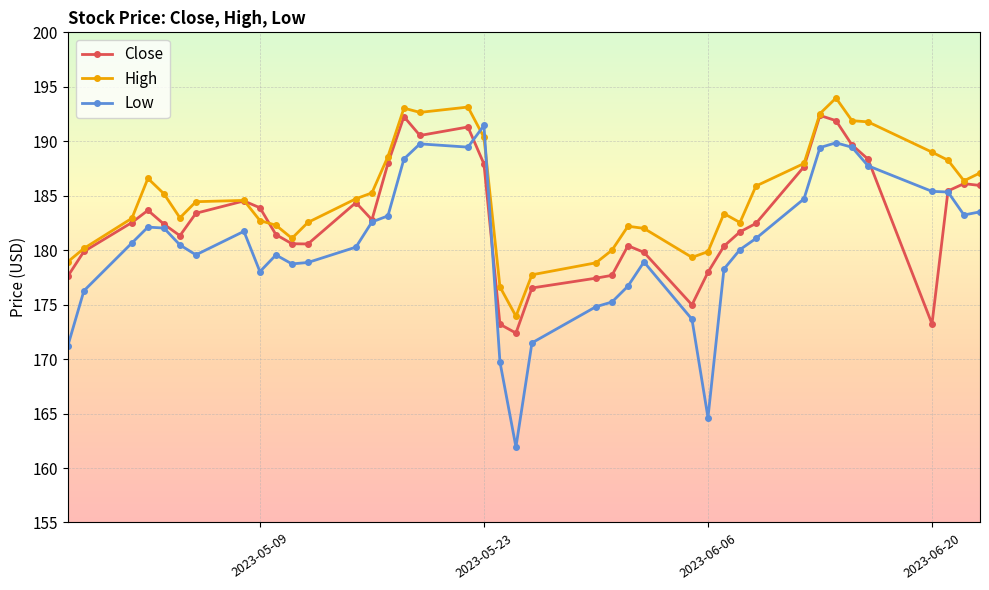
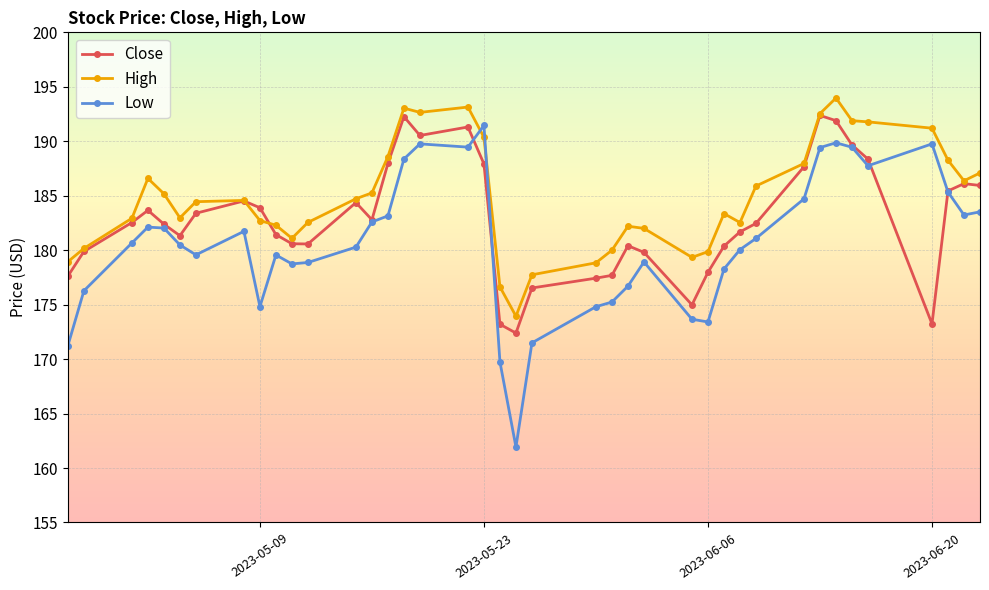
Low, 2023-05-09: 178.0 -> 174.8
Low, 2023-06-06: 164.6 -> 173.4
High, 2023-06-20: 189.0 -> 191.2
Low, 2023-06-20: 185.4 -> 189.8
